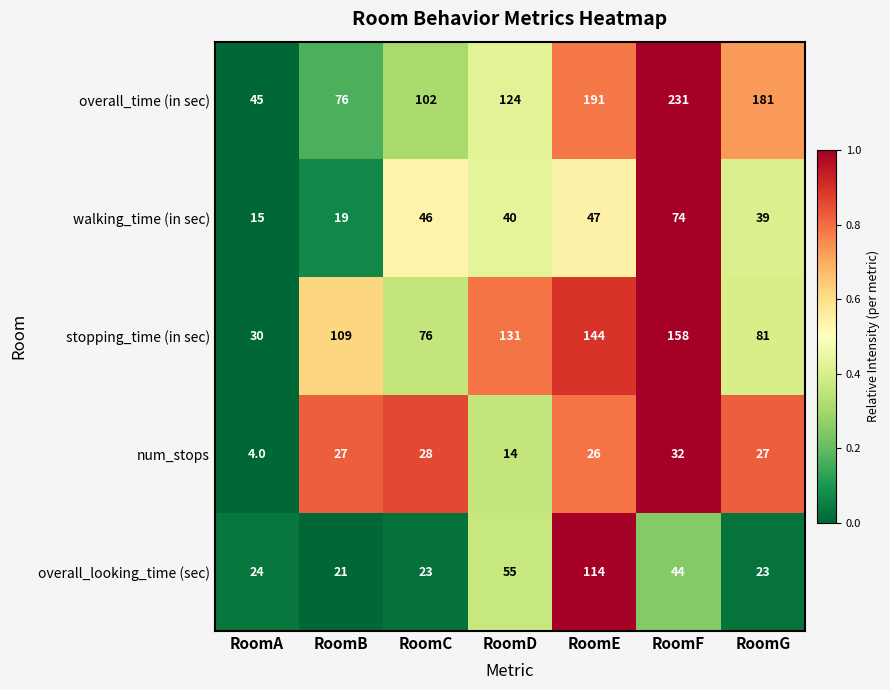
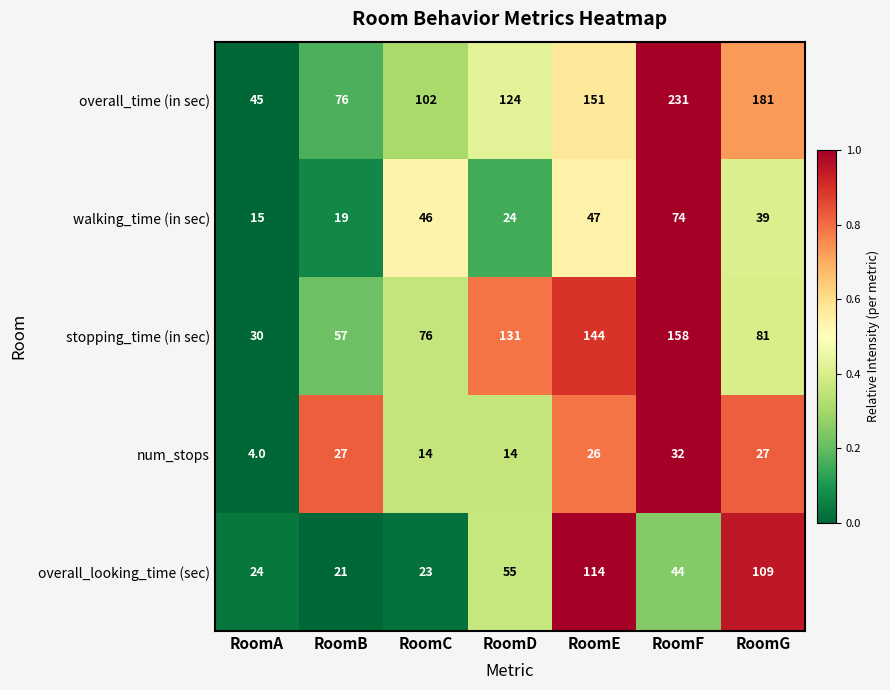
overall_time (in sec), RoomE: 191 -> 151
walking_time (in sec), RoomD: 40 -> 24
stopping_time (in sec), RoomB: 109 -> 57
num_stops, RoomC: 28 -> 14
overall_looking_time (sec), RoomG: 23 -> 109
